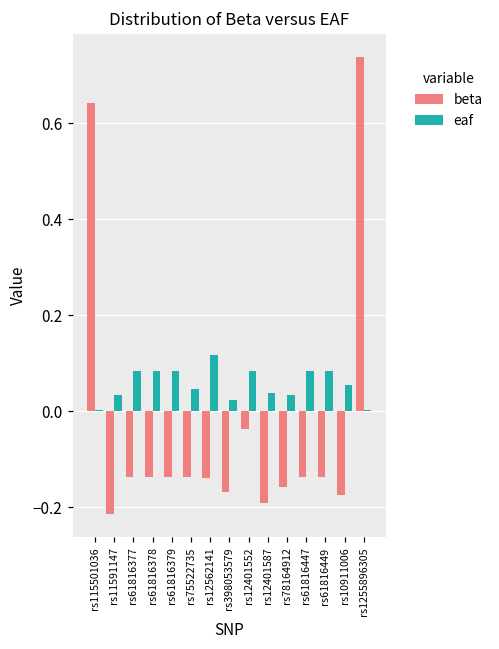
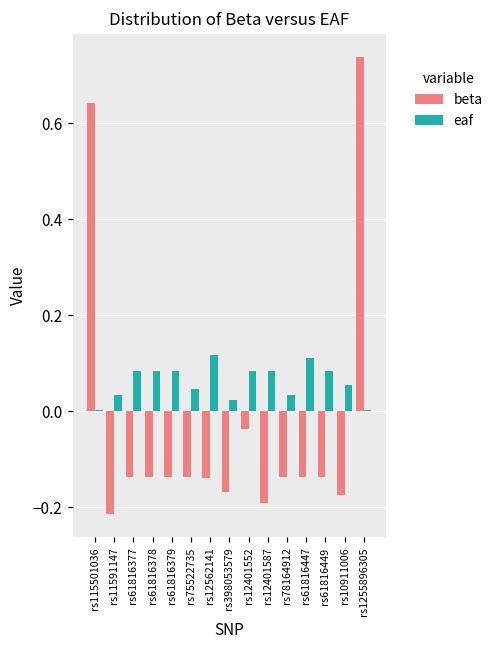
eaf, rs12401587: 0.04 -> 0.08
beta, rs78164912: -0.16 -> -0.14
eaf, rs61816447: 0.08 -> 0.11
